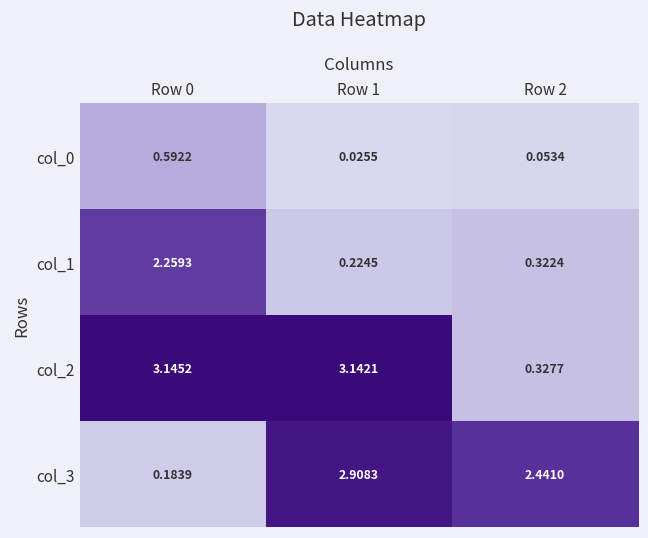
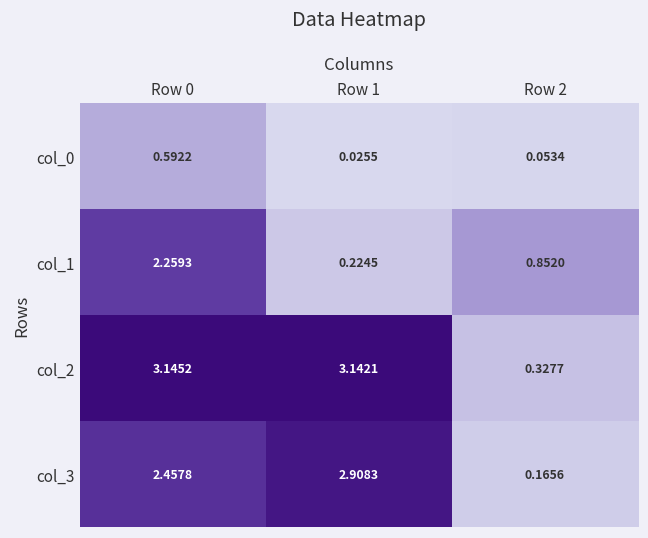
col_1, Row 2: 0.3224 -> 0.8520
col_3, Row 0: 0.1839 -> 2.4578
col_3, Row 2: 2.4410 -> 0.1656
